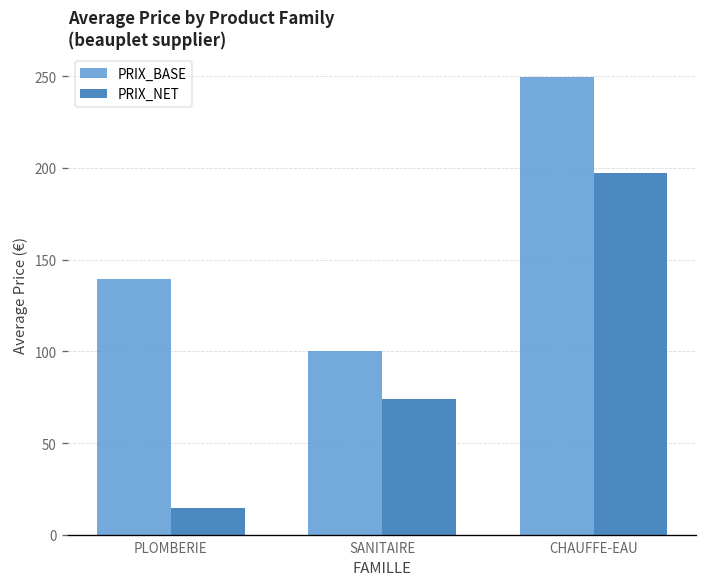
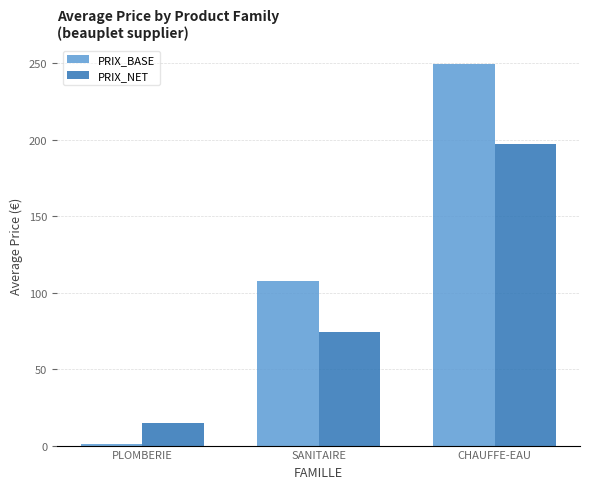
PRIX_BASE, PLOMBERIE: 139 -> 1
PRIX_BASE, SANITAIRE: 100 -> 107
